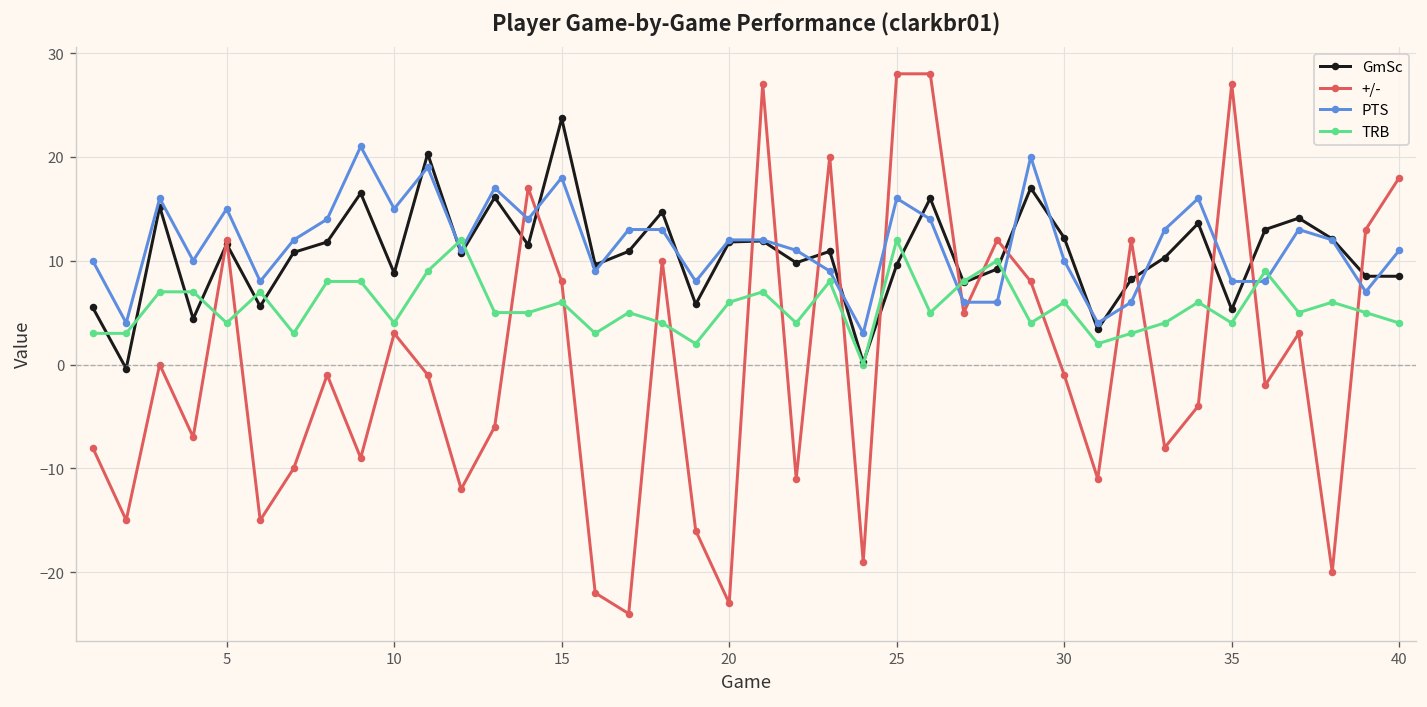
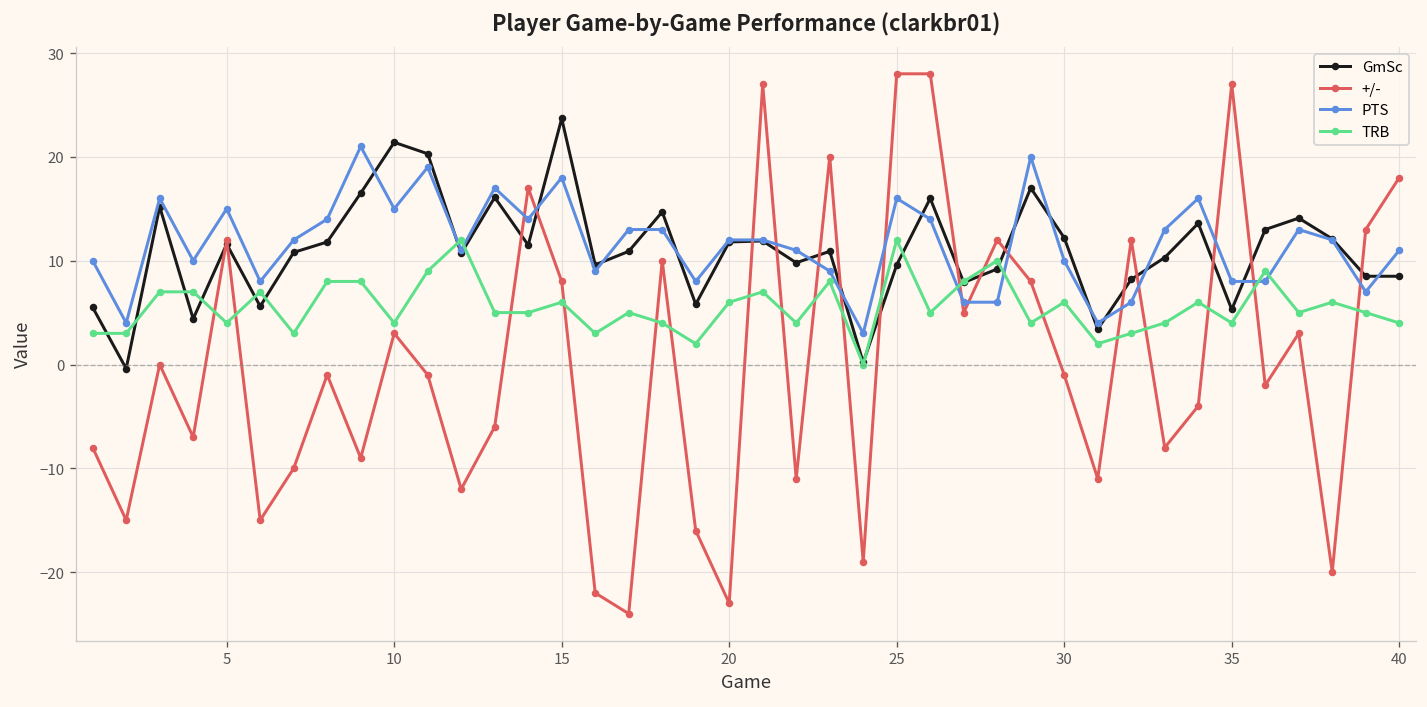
GmSc, 10: 9 -> 21
